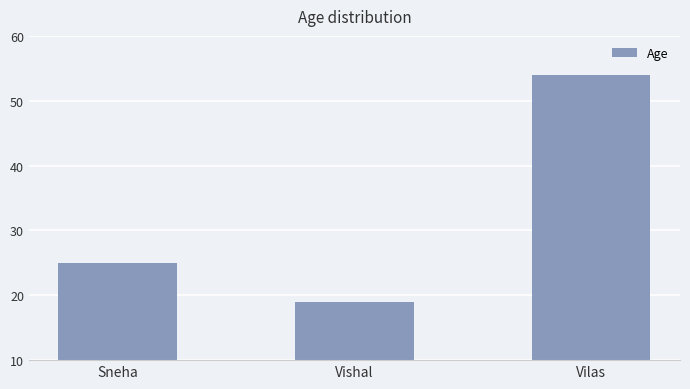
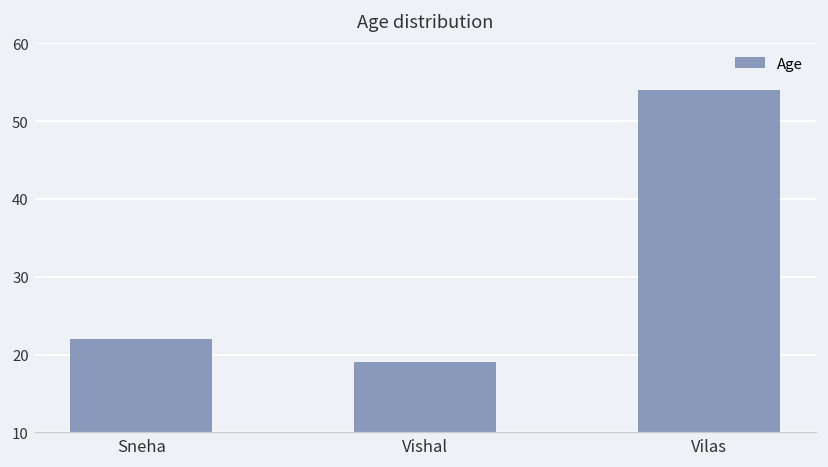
Sneha: 25 -> 22
